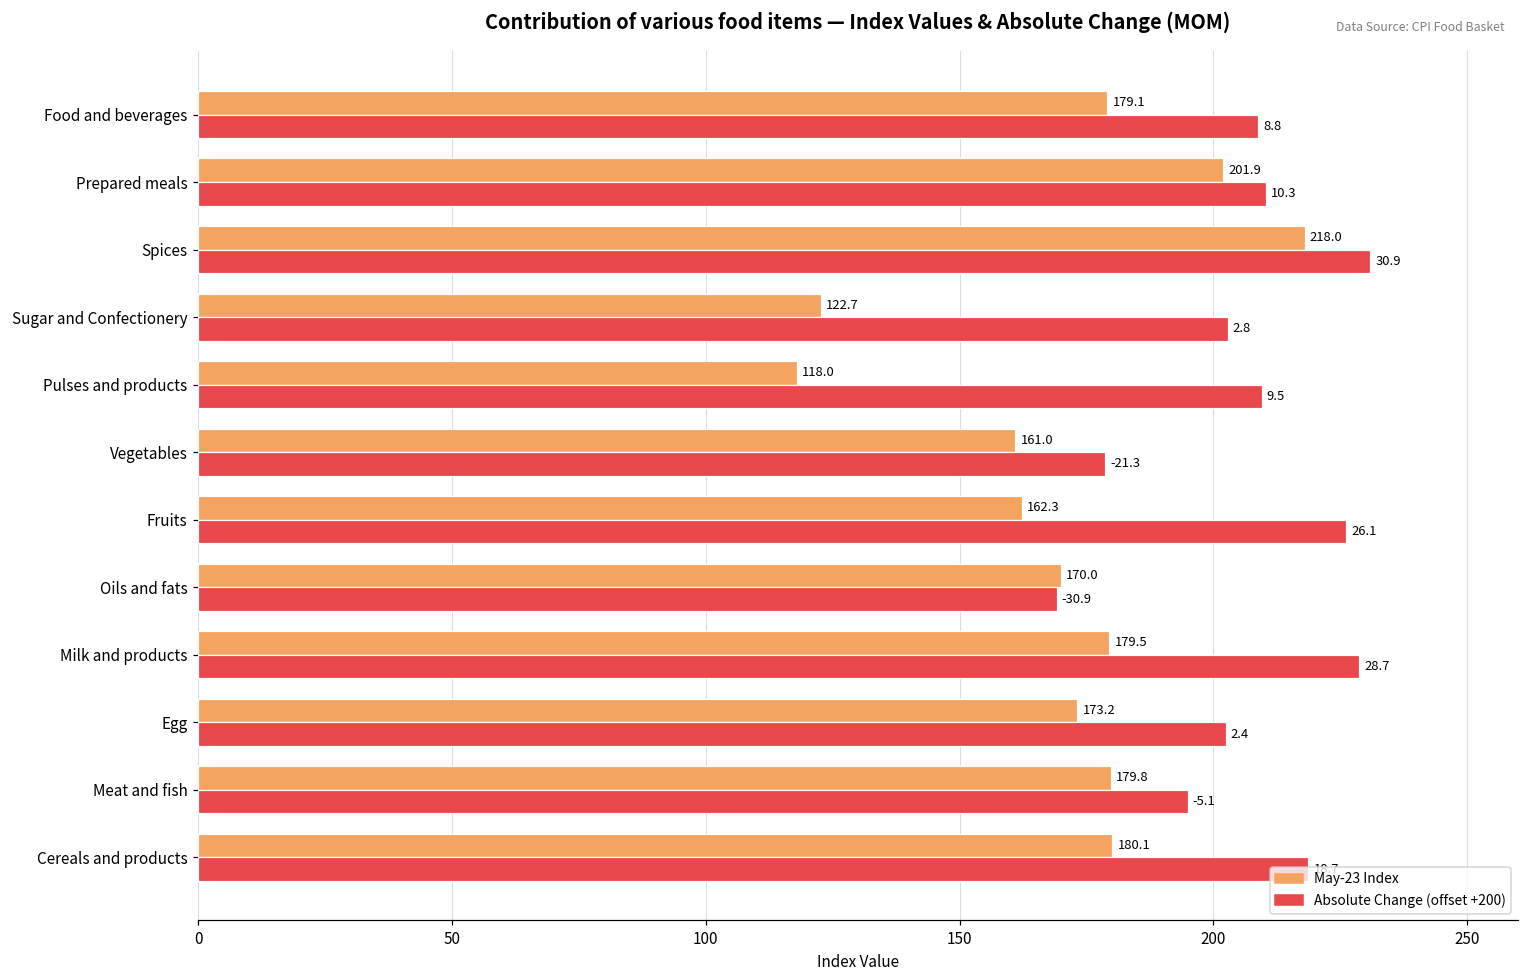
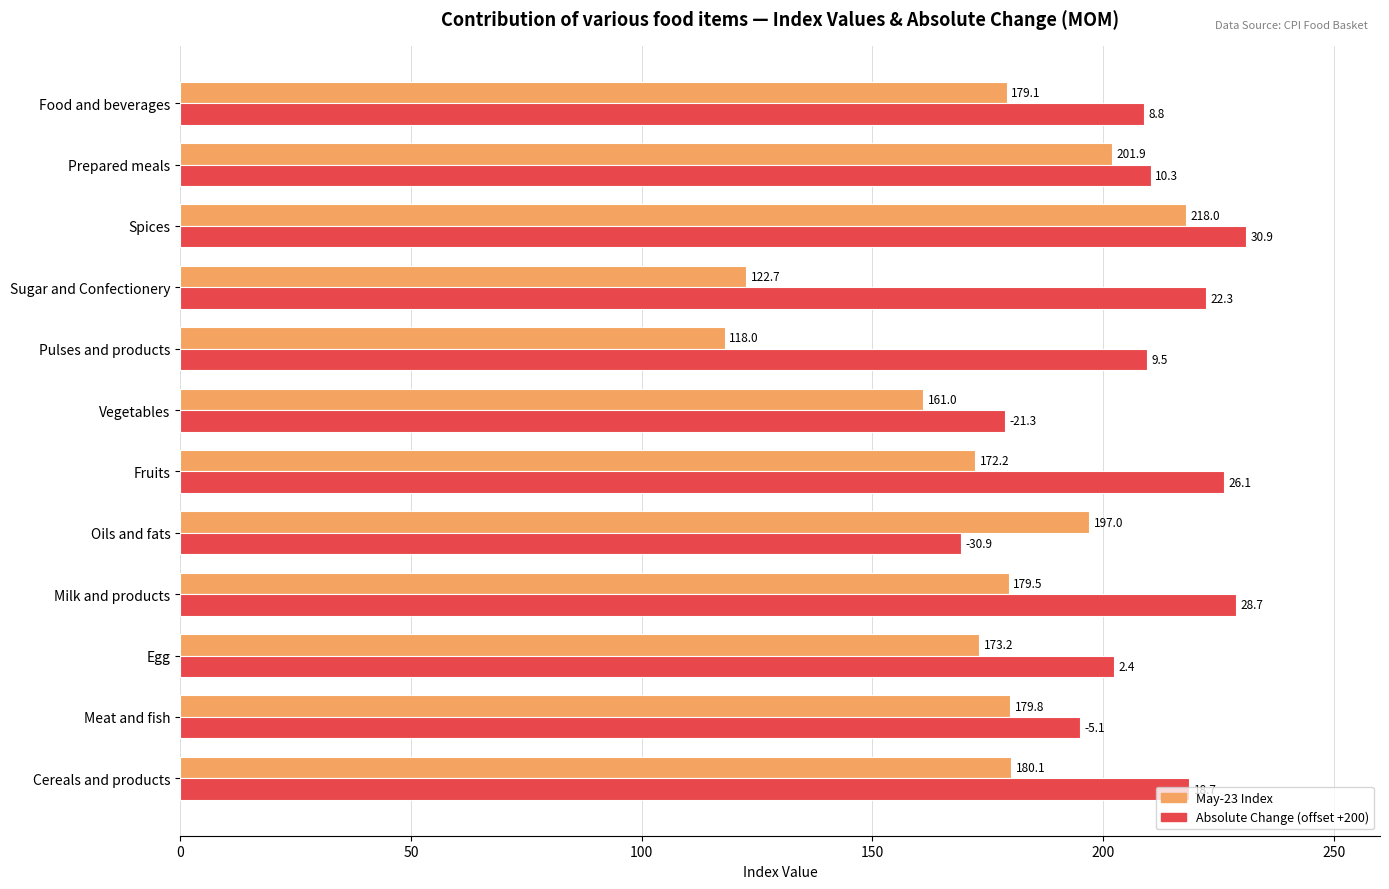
Absolute Change (offset +200), Sugar and Confectionery: 2.8 -> 22.3
May-23 Index, Fruits: 162.3 -> 172.2
May-23 Index, Oils and fats: 170.0 -> 197.0
